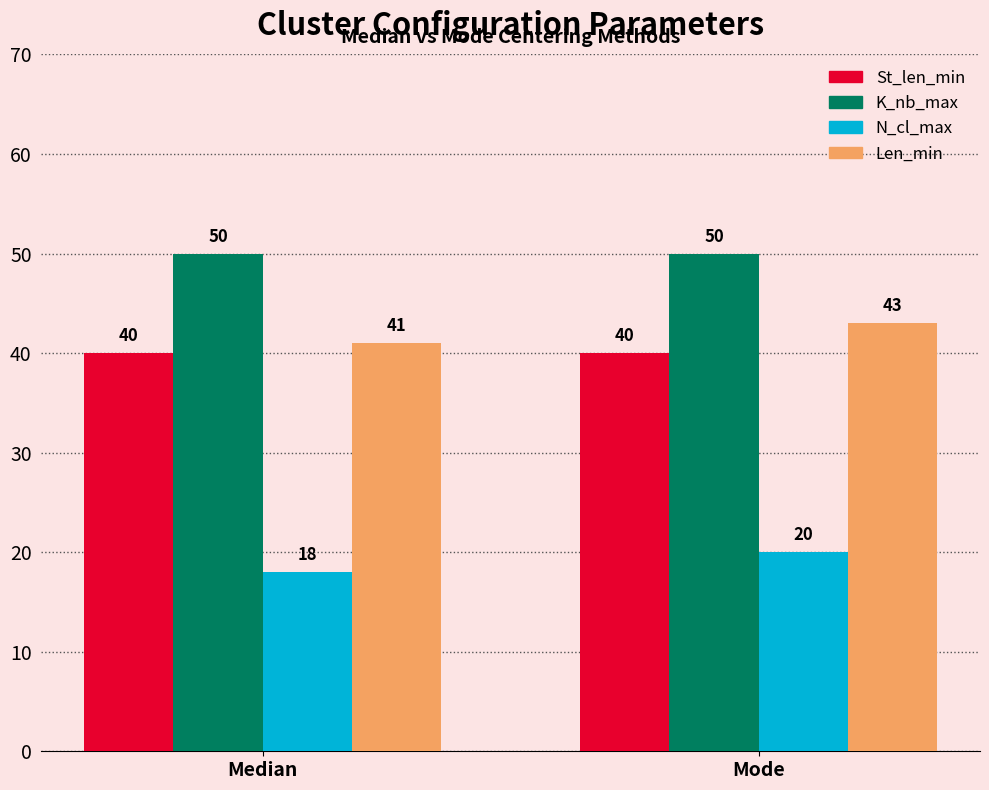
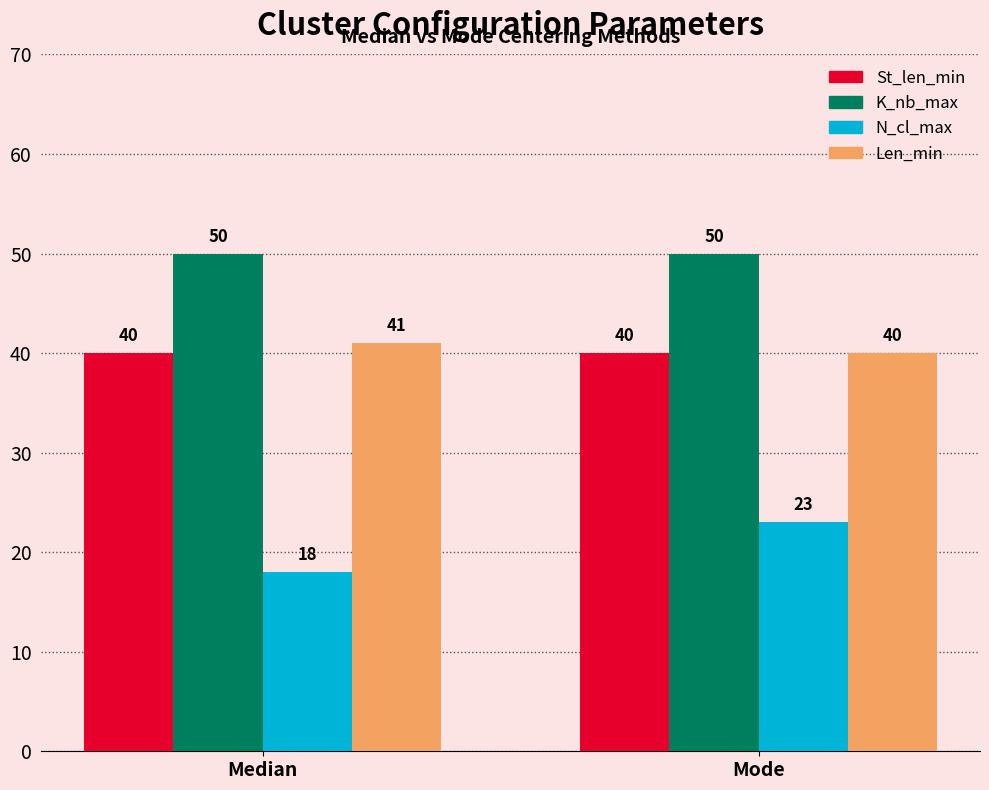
N_cl_max, Mode: 20 -> 23
Len_min, Mode: 43 -> 40
